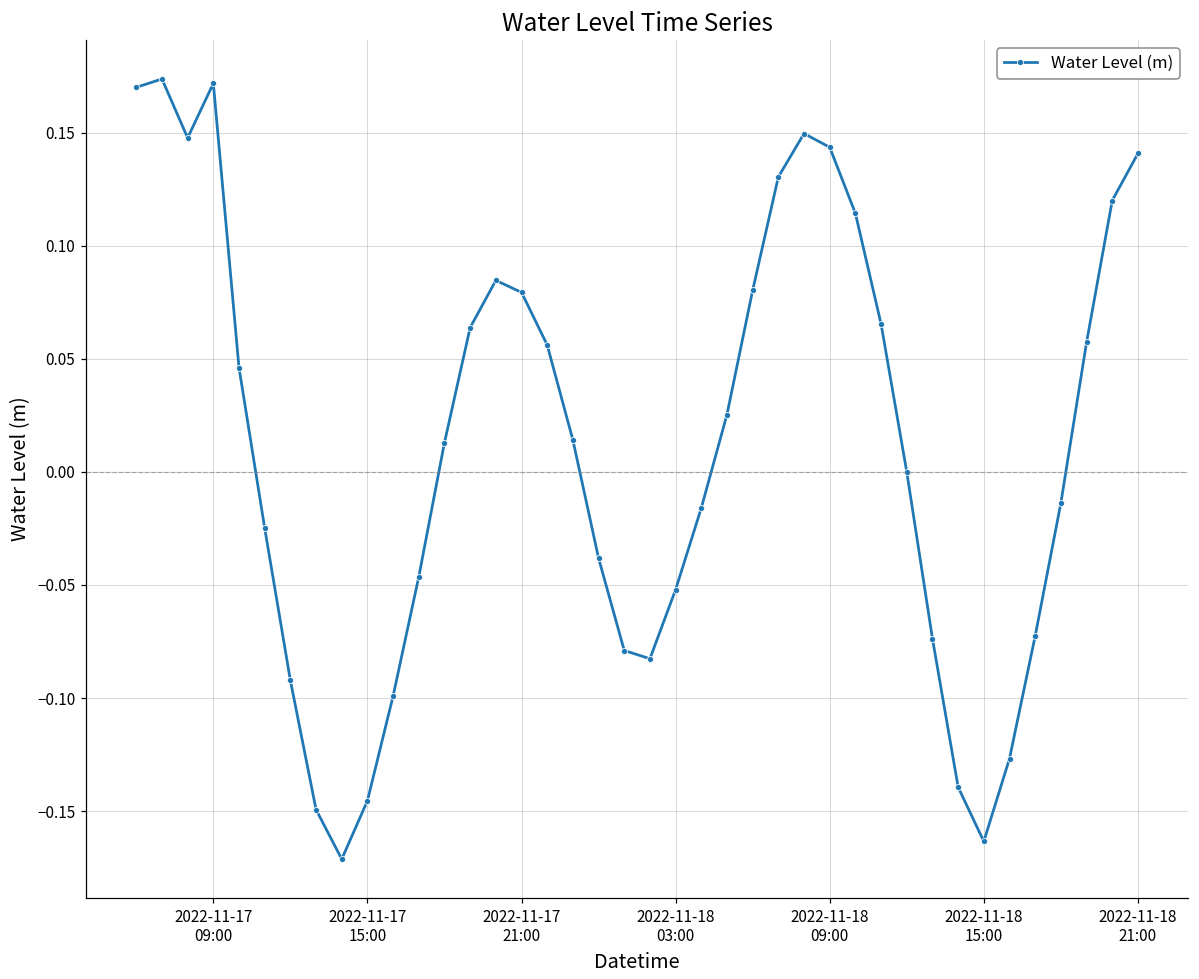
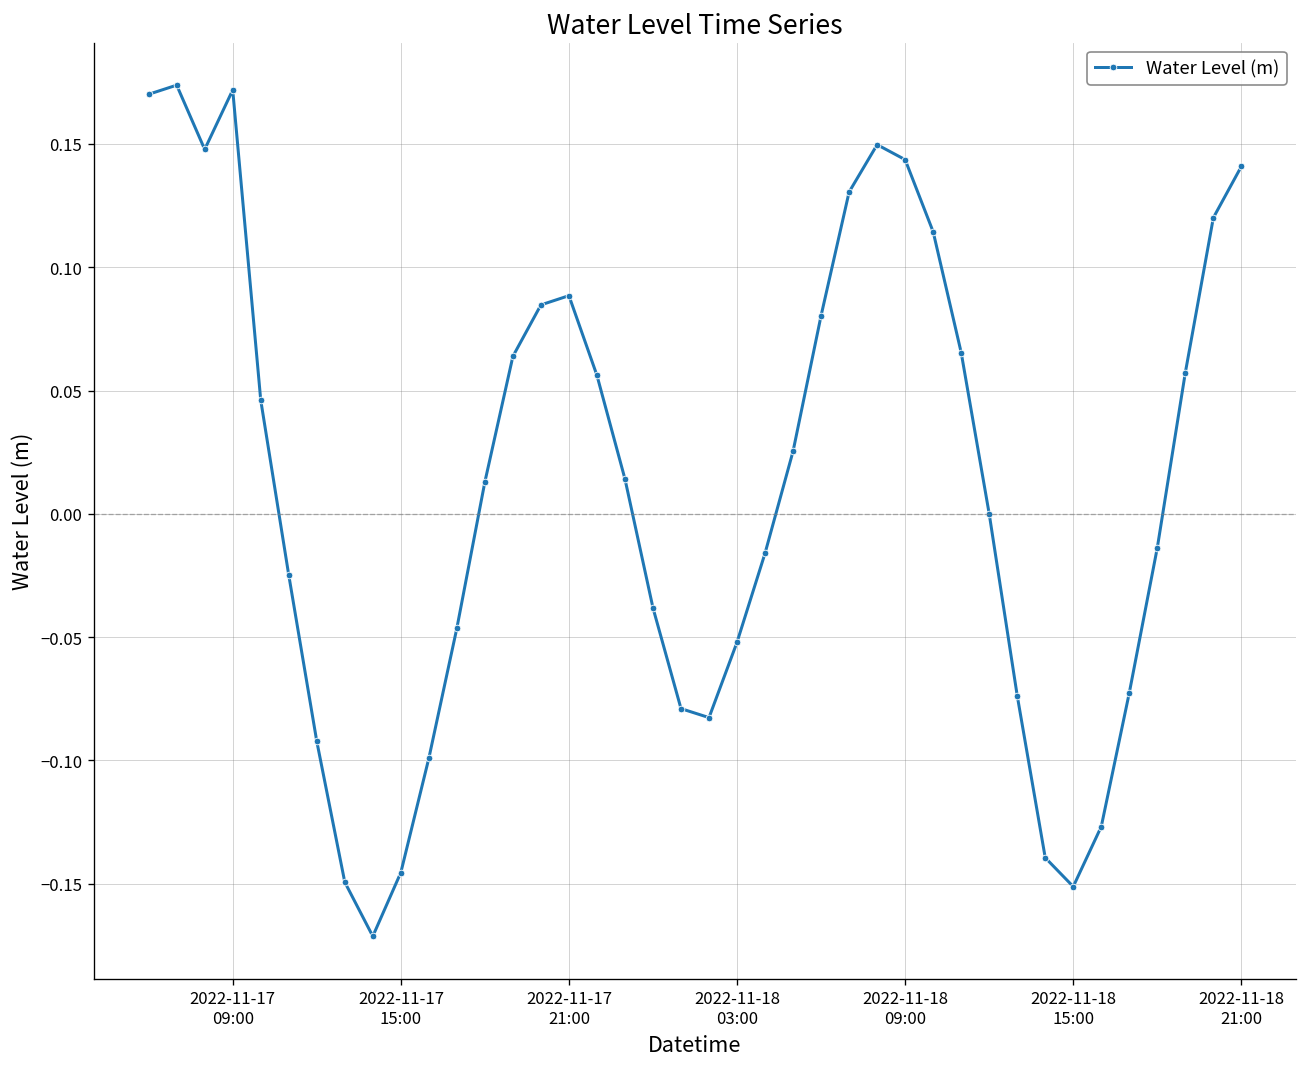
2022-11-17 21:00: 0.079 -> 0.088
2022-11-18 15:00: -0.163 -> -0.151
